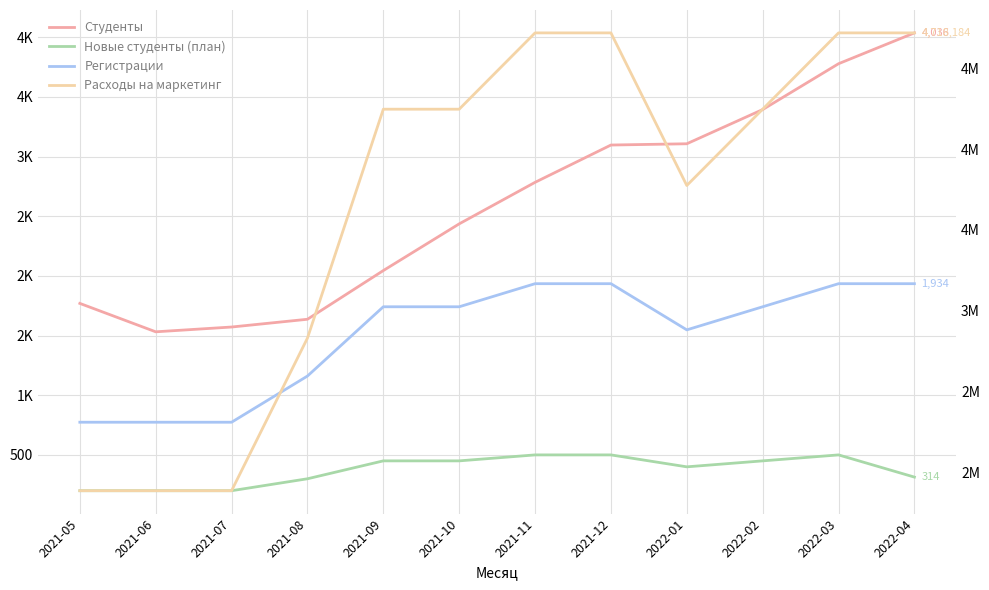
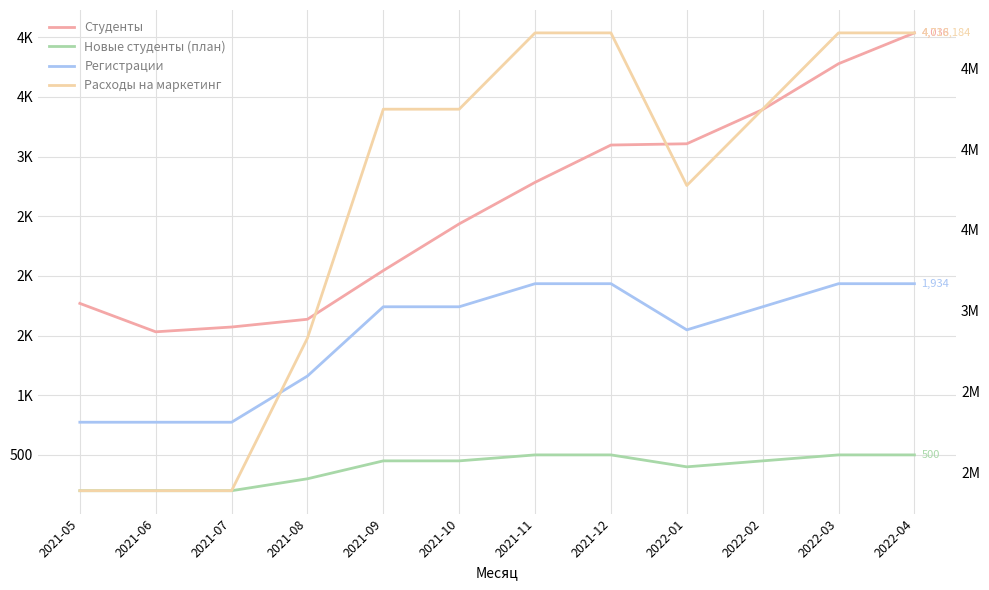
Новые студенты (план), 2022-04: 314 -> 500
